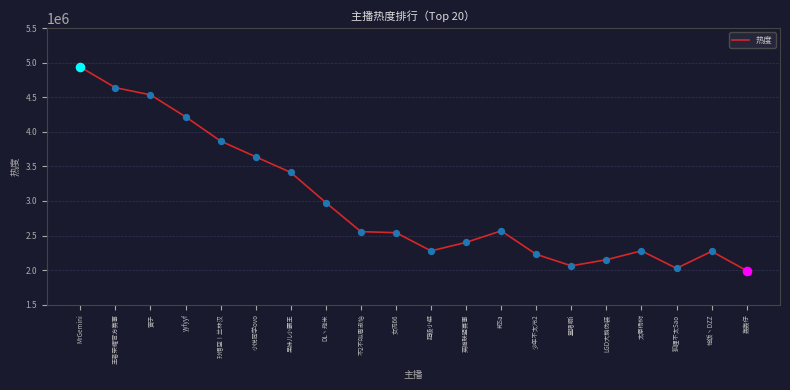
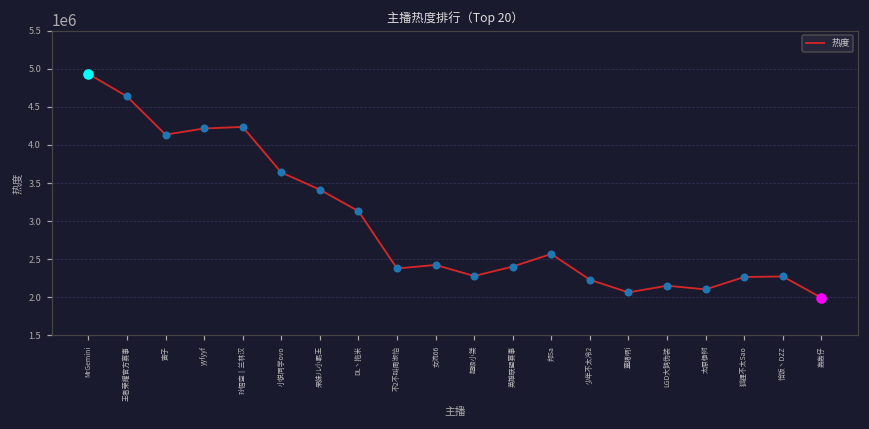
热度, 寅子: 4500000 -> 4100000
热度, 孙悟空丨兰林汉: 3900000 -> 4200000
热度, DL丶拖米: 3000000 -> 3100000
热度, 不2不叫周淑怡: 2600000 -> 2400000
热度, 女流66: 2500000 -> 2400000
热度, 太原杨树: 2300000 -> 2100000
热度, 狐狸不太Sao: 2000000 -> 2300000
